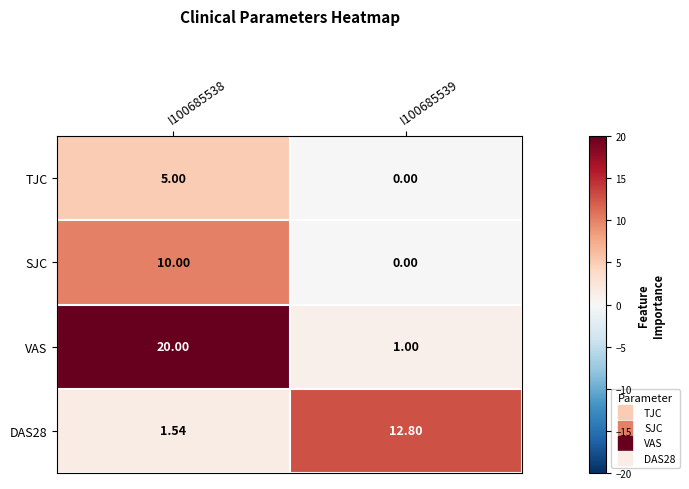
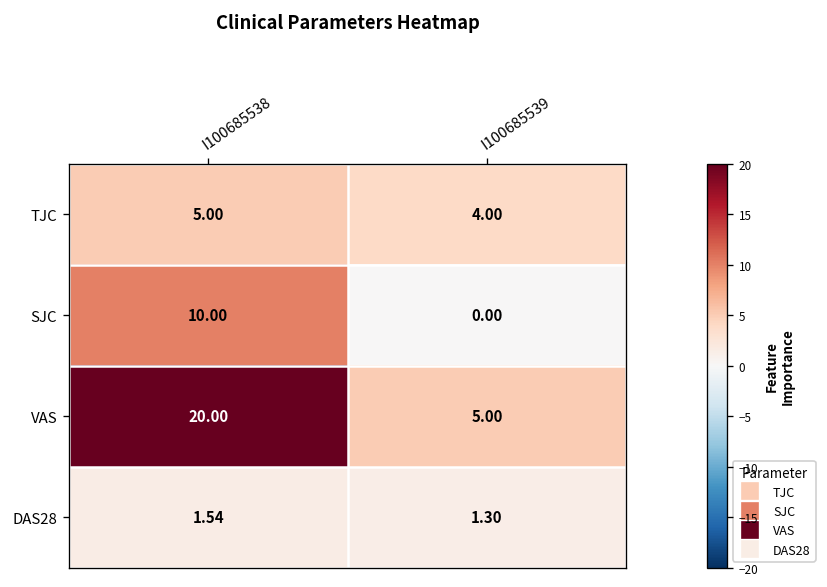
TJC, I100685539: 0.00 -> 4.00
VAS, I100685539: 1.00 -> 5.00
DAS28, I100685539: 12.80 -> 1.30
